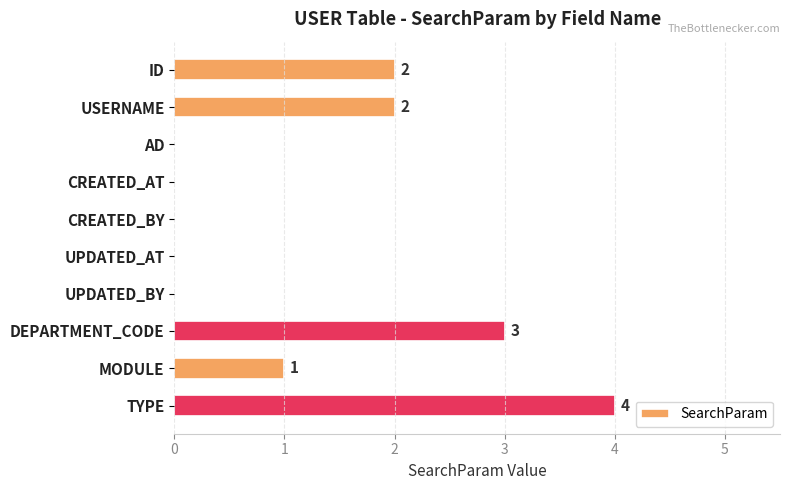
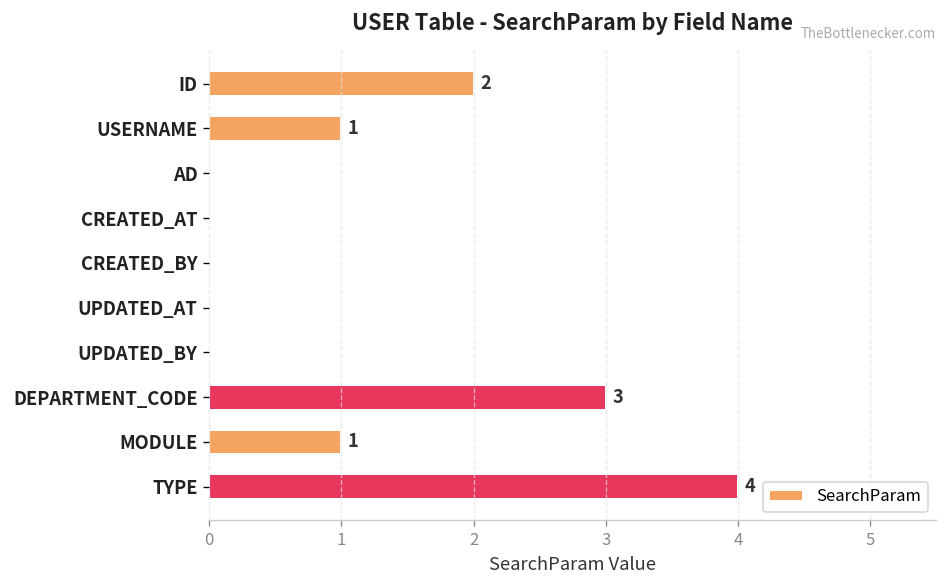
USERNAME: 2 -> 1
